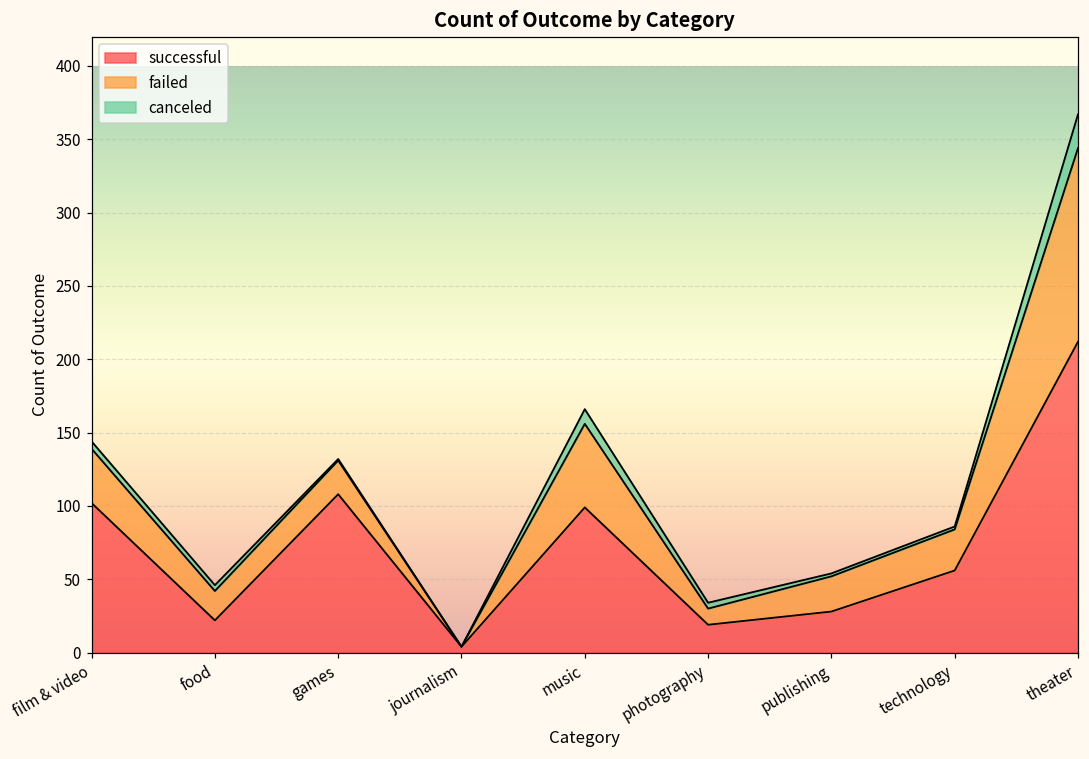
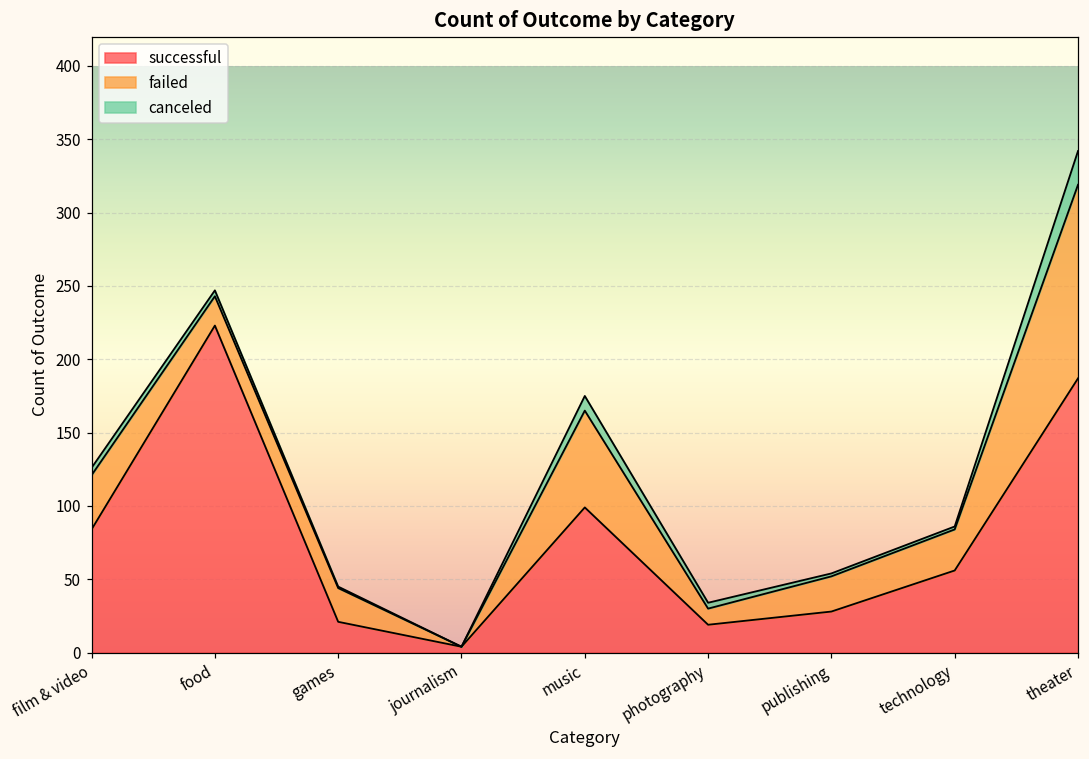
successful, film & video: 102 -> 84
successful, food: 22 -> 223
successful, games: 108 -> 21
failed, music: 57 -> 66
successful, theater: 212 -> 187
